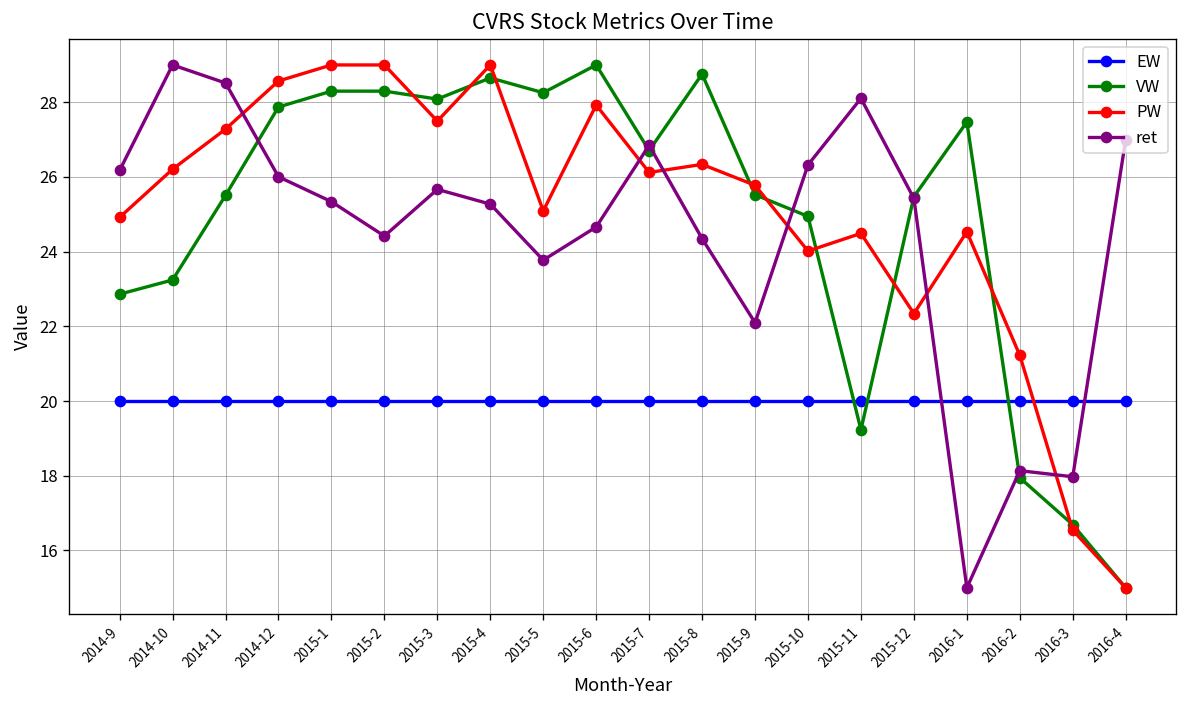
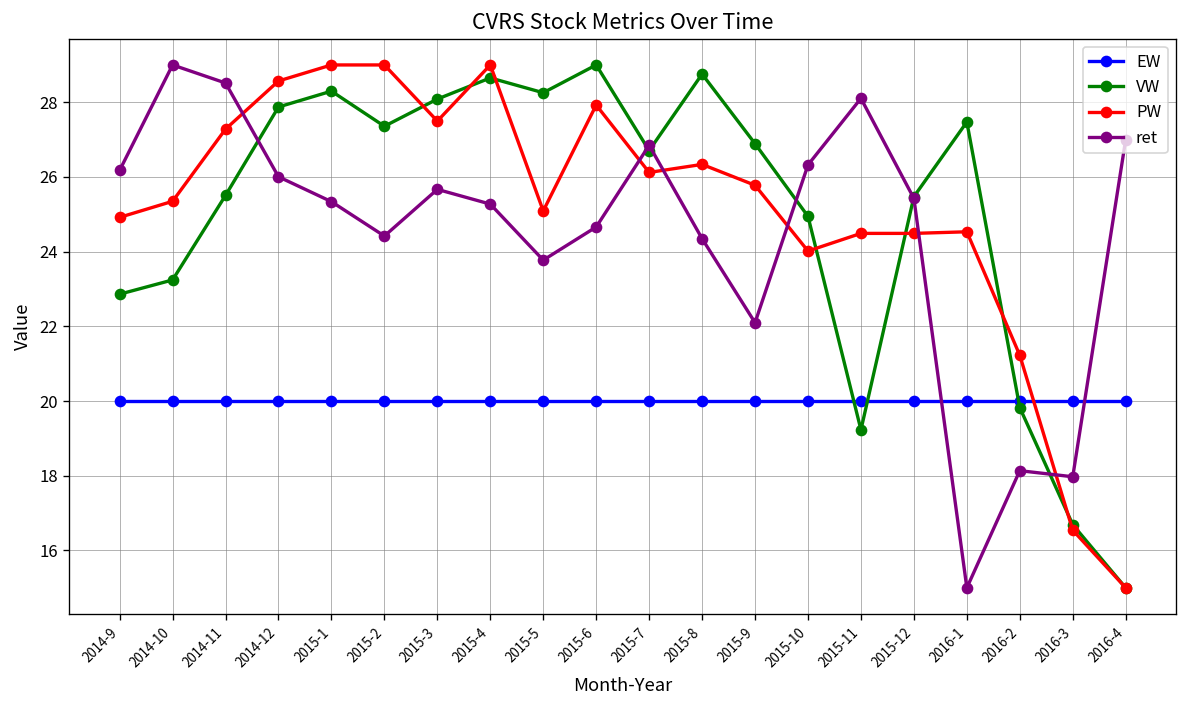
PW, 2014-10: 26.2 -> 25.3
VW, 2015-2: 28.3 -> 27.4
VW, 2015-9: 25.5 -> 26.9
PW, 2015-12: 22.3 -> 24.5
VW, 2016-2: 17.9 -> 19.8
